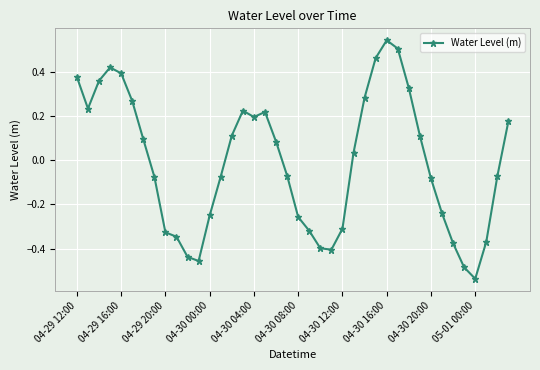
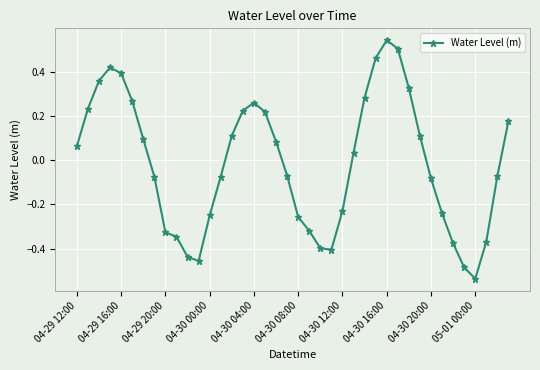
04-29 12:00: 0.38 -> 0.06
04-30 04:00: 0.20 -> 0.26
04-30 12:00: -0.31 -> -0.23
